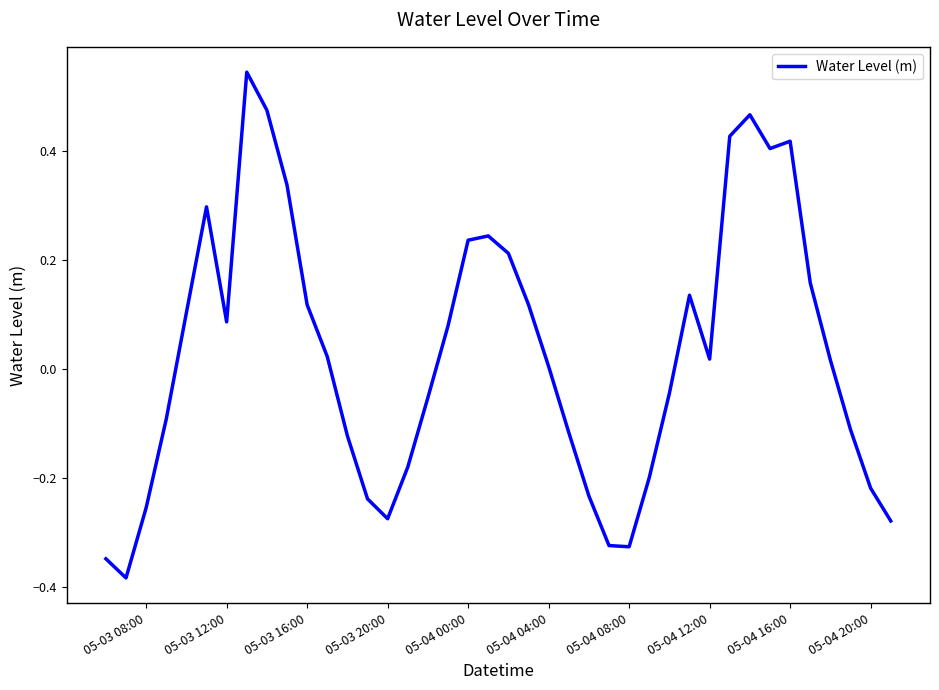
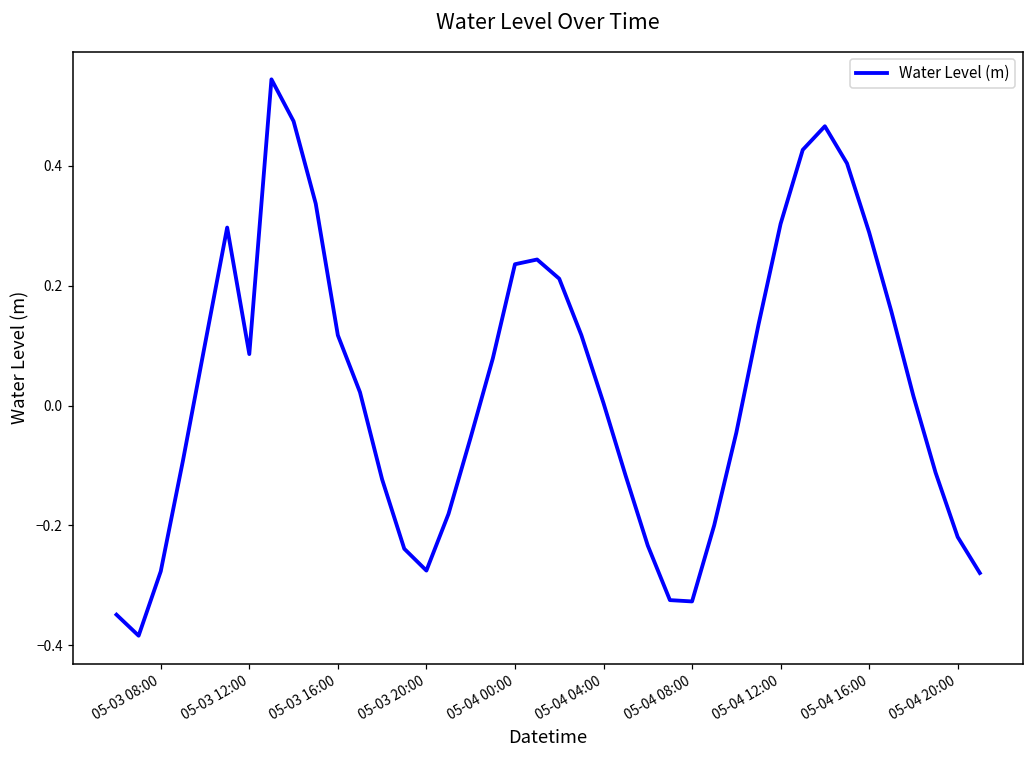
05-03 08:00: -0.26 -> -0.28
05-04 12:00: 0.02 -> 0.30
05-04 16:00: 0.42 -> 0.29
